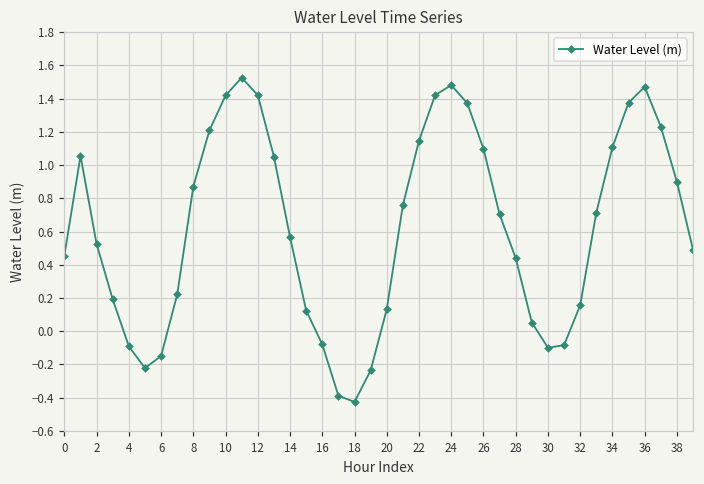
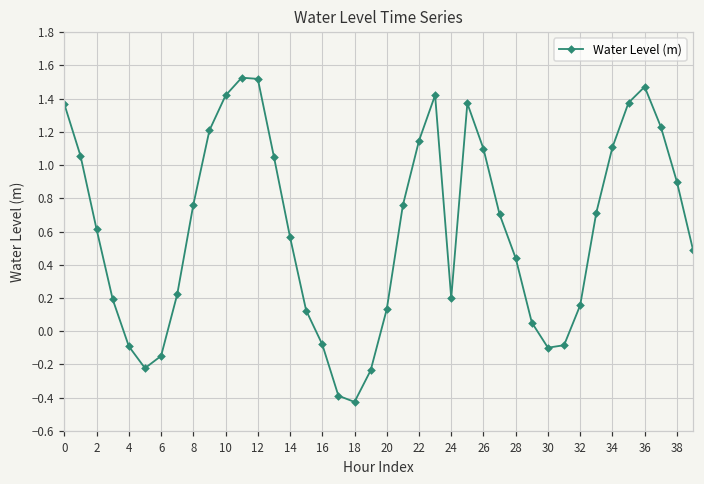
0: 0.46 -> 1.37
2: 0.52 -> 0.61
8: 0.87 -> 0.76
12: 1.42 -> 1.52
24: 1.48 -> 0.20
